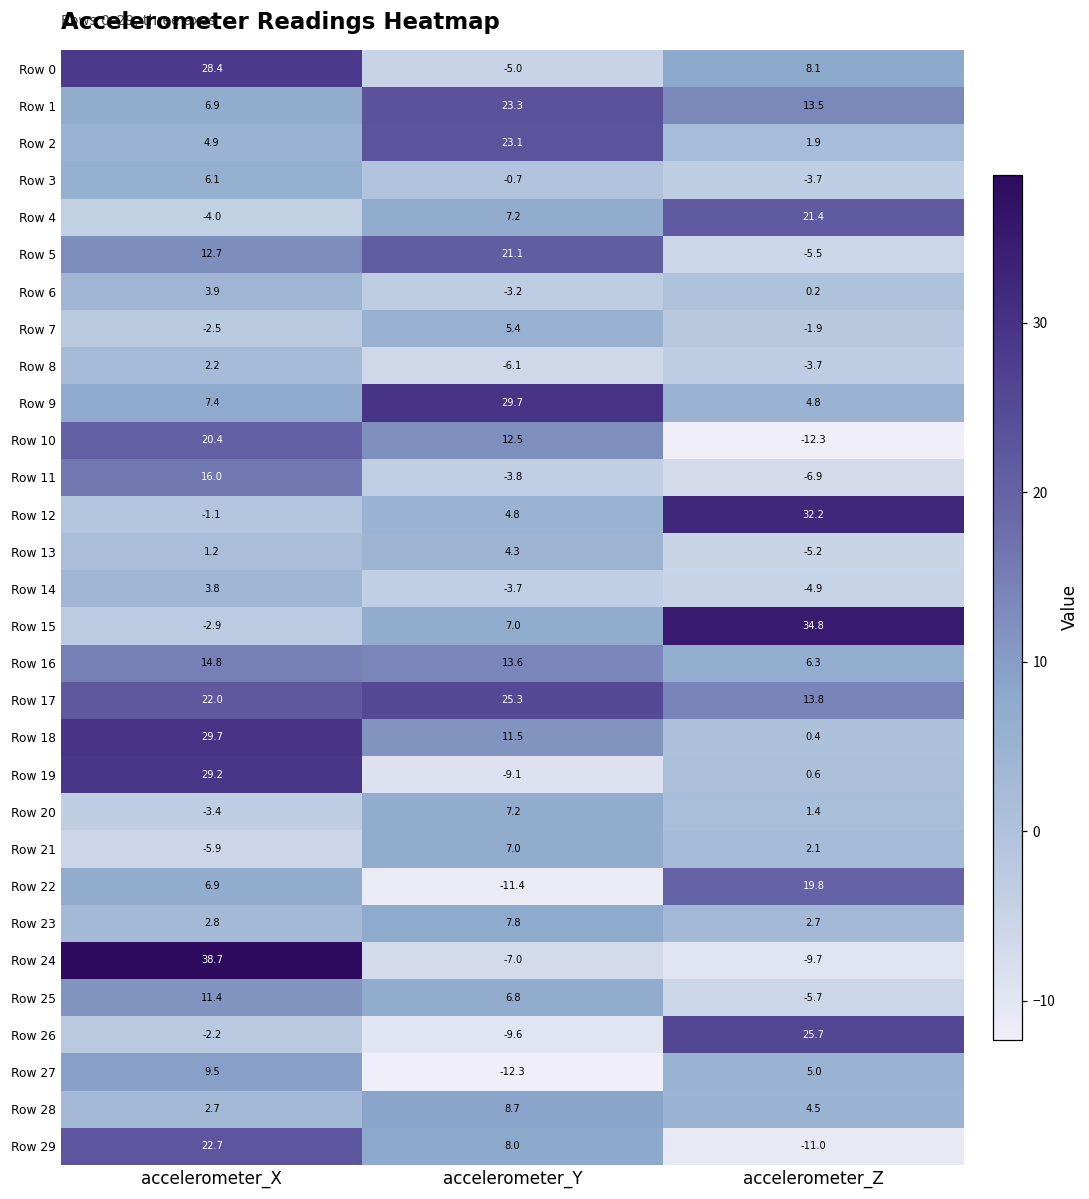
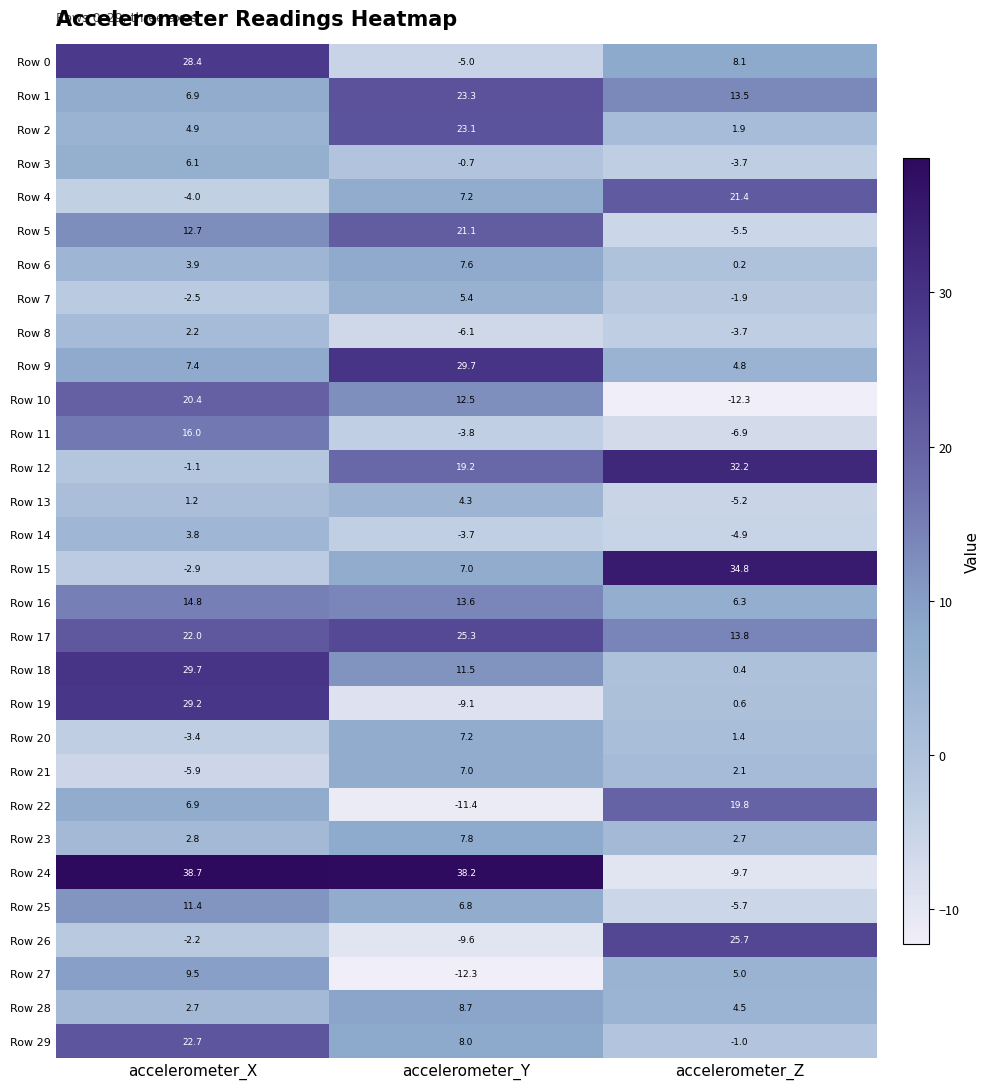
Row 6, accelerometer_Y: -3.2 -> 7.6
Row 12, accelerometer_Y: 4.8 -> 19.2
Row 24, accelerometer_Y: -7.0 -> 38.2
Row 29, accelerometer_Z: -11.0 -> -1.0
